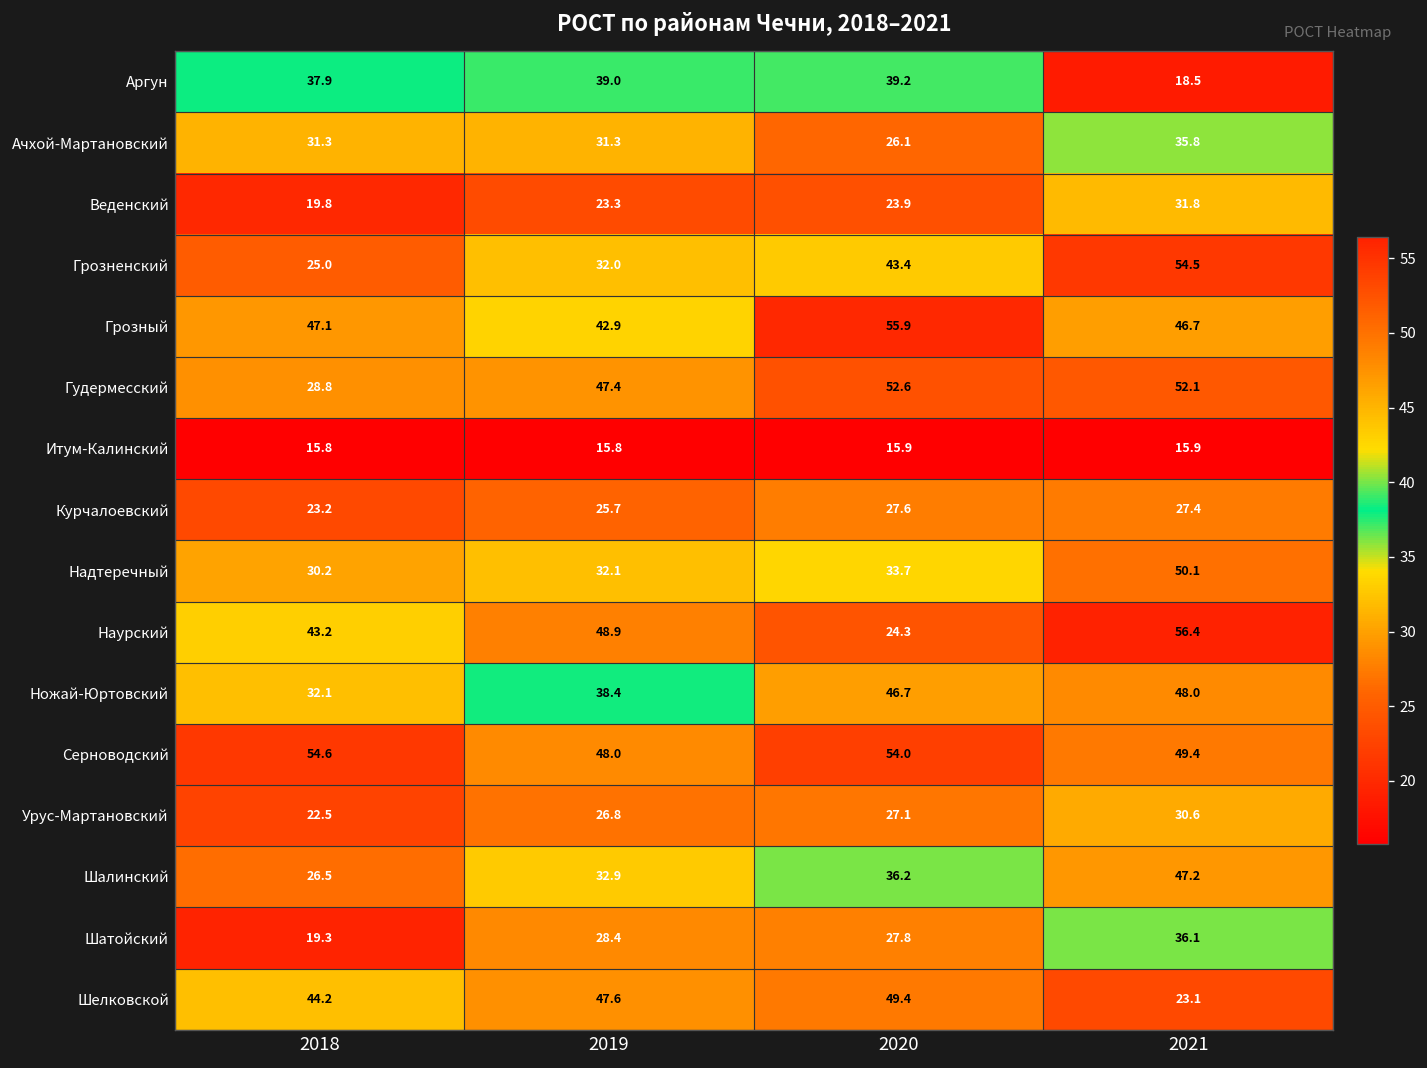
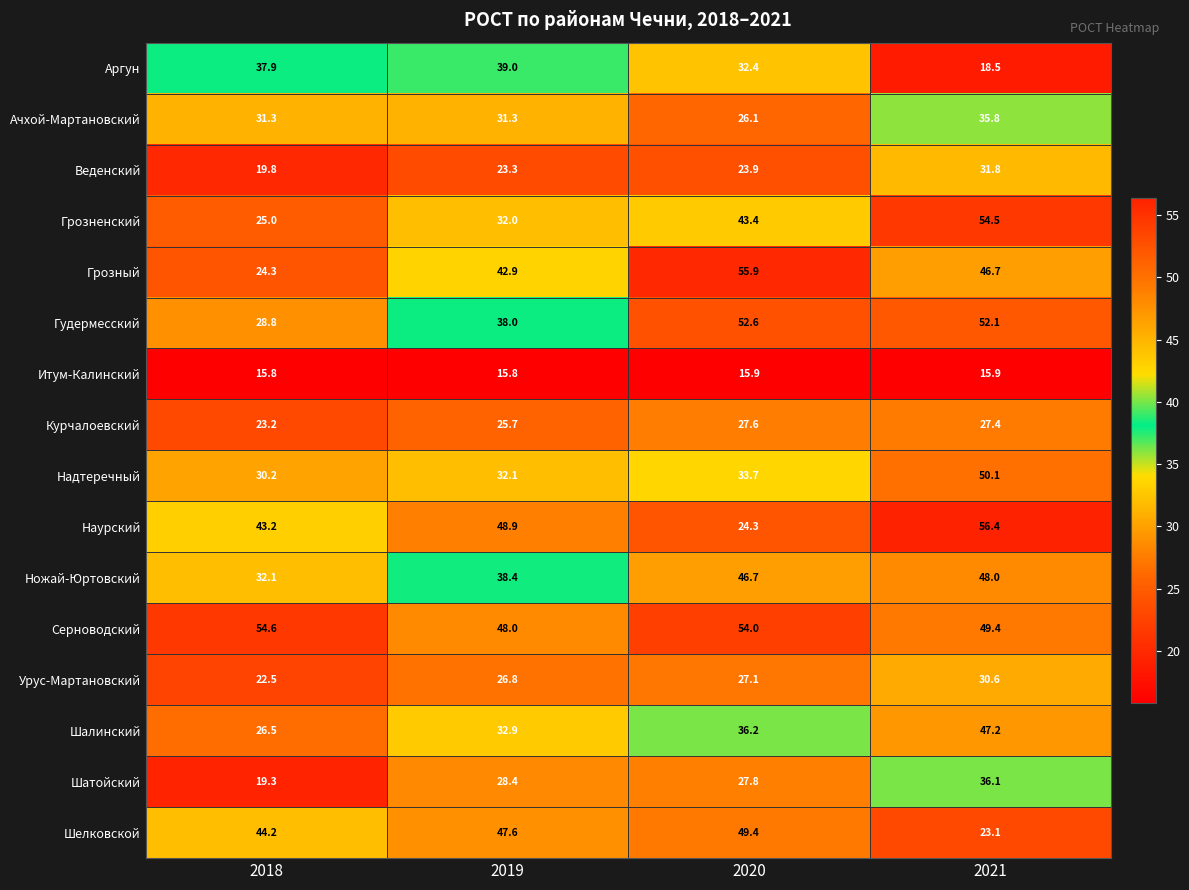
Аргун, 2020: 39.2 -> 32.4
Грозный, 2018: 47.1 -> 24.3
Гудермесский, 2019: 47.4 -> 38.0
